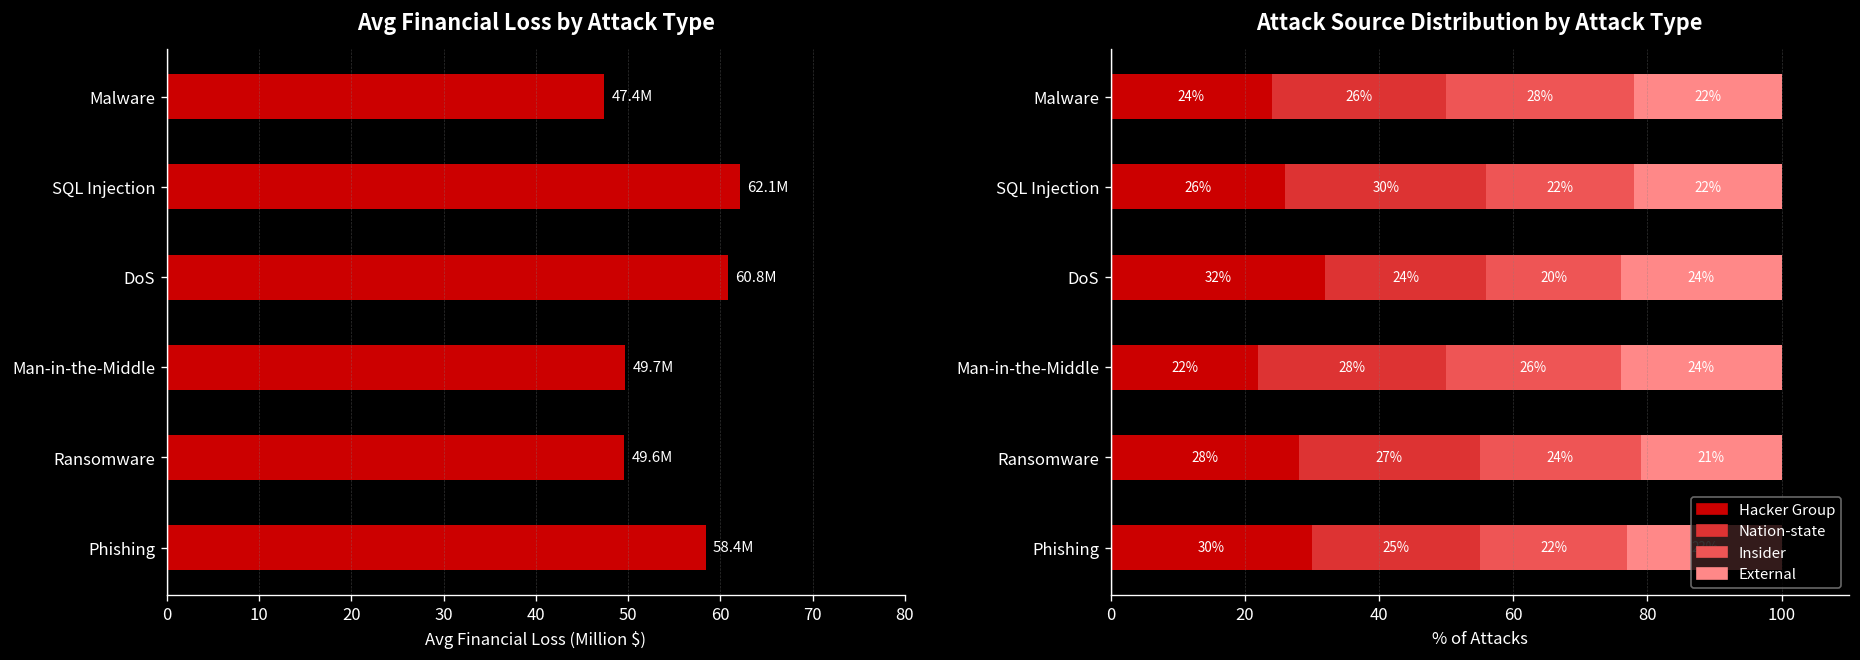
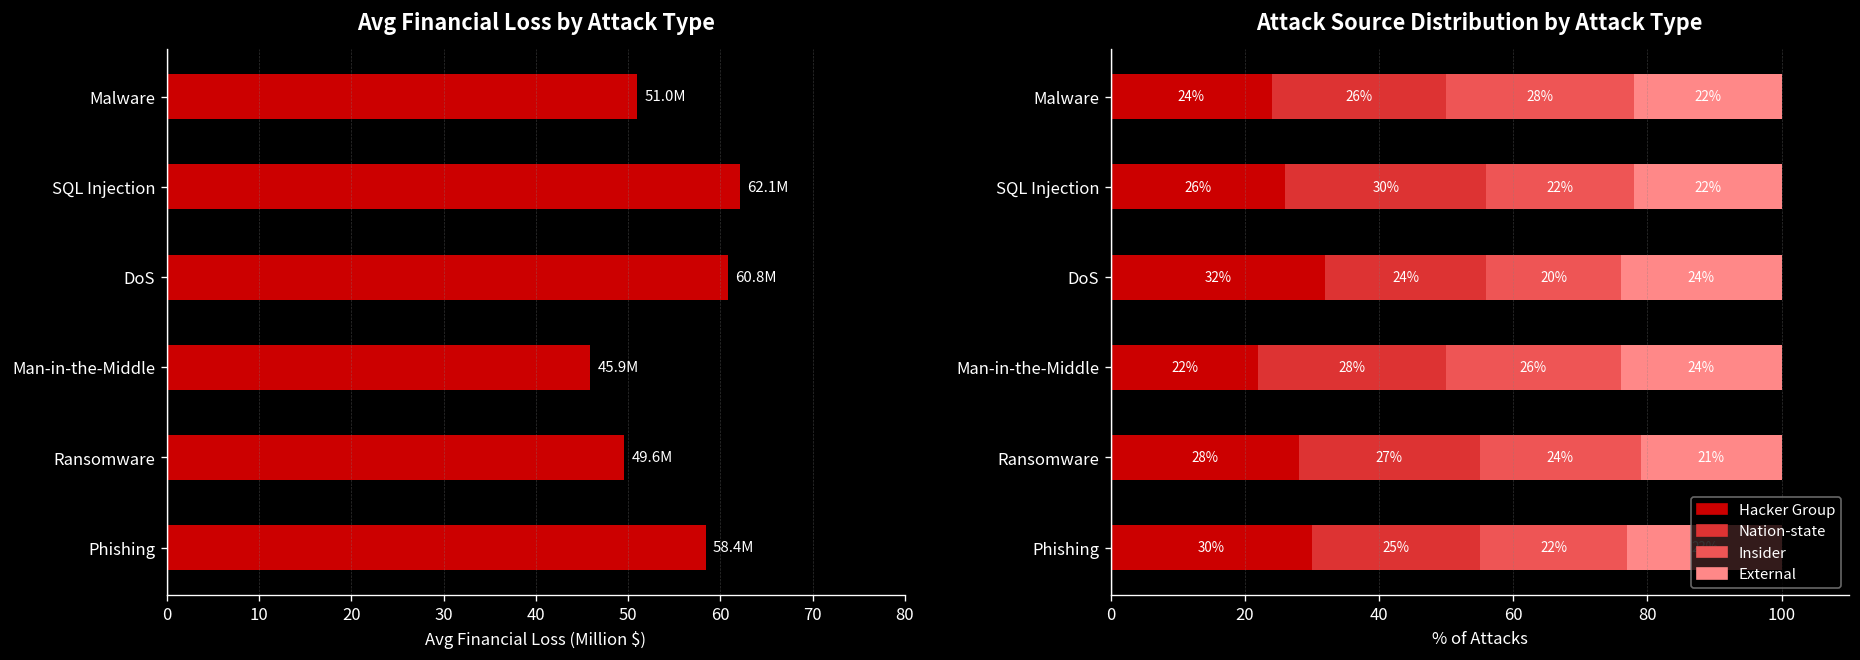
Avg Financial Loss by Attack Type, Malware: 47.4M -> 51.0M
Avg Financial Loss by Attack Type, Man-in-the-Middle: 49.7M -> 45.9M
